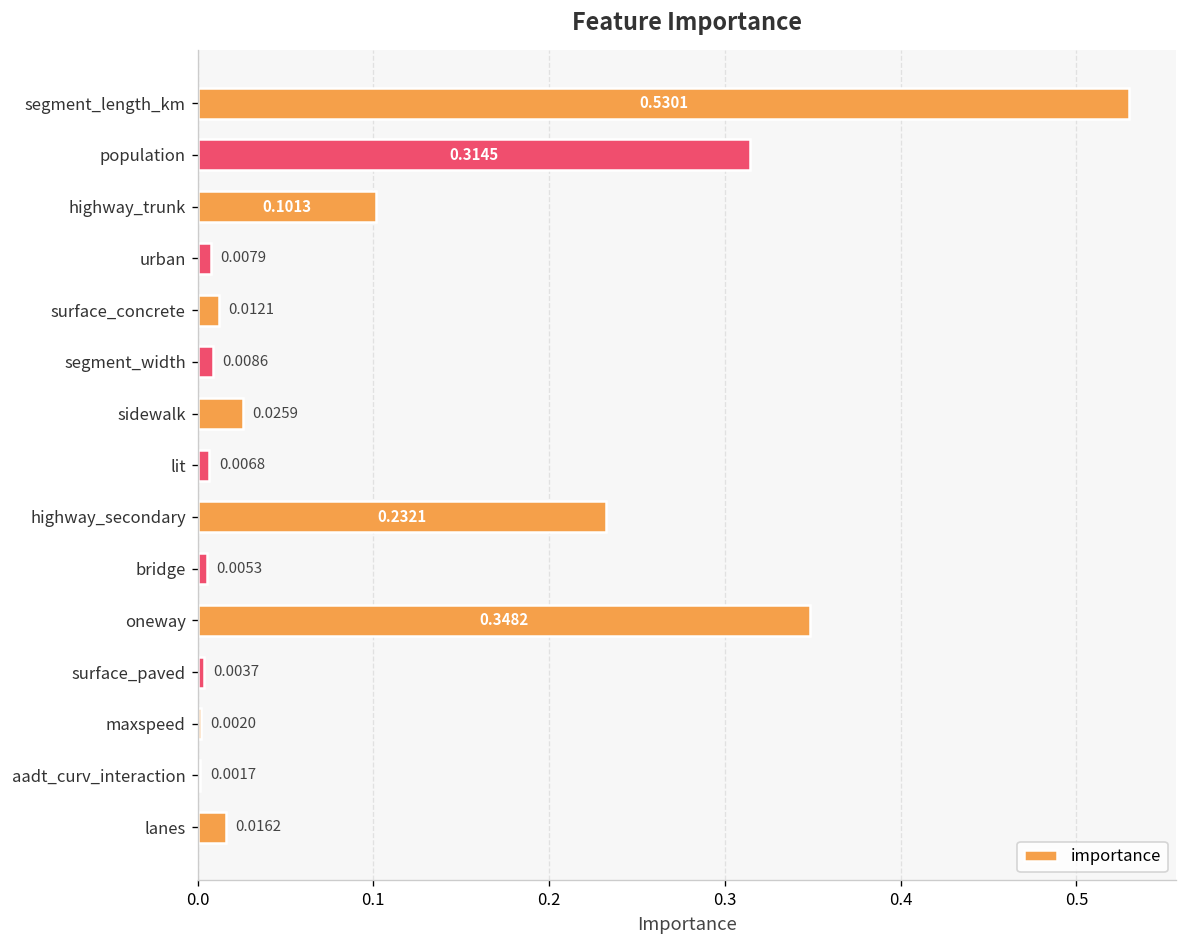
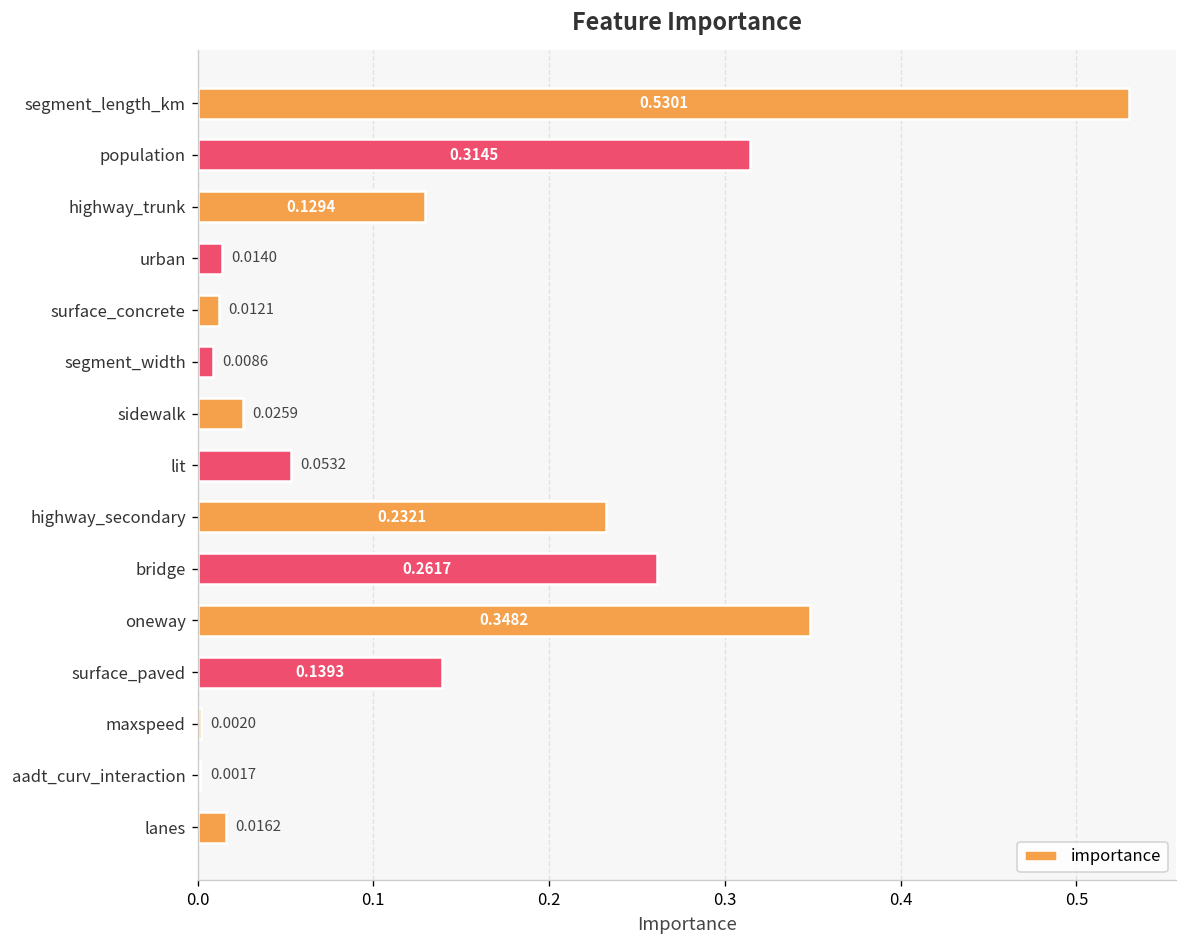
highway_trunk: 0.1013 -> 0.1294
urban: 0.0079 -> 0.0140
lit: 0.0068 -> 0.0532
bridge: 0.0053 -> 0.2617
surface_paved: 0.0037 -> 0.1393
